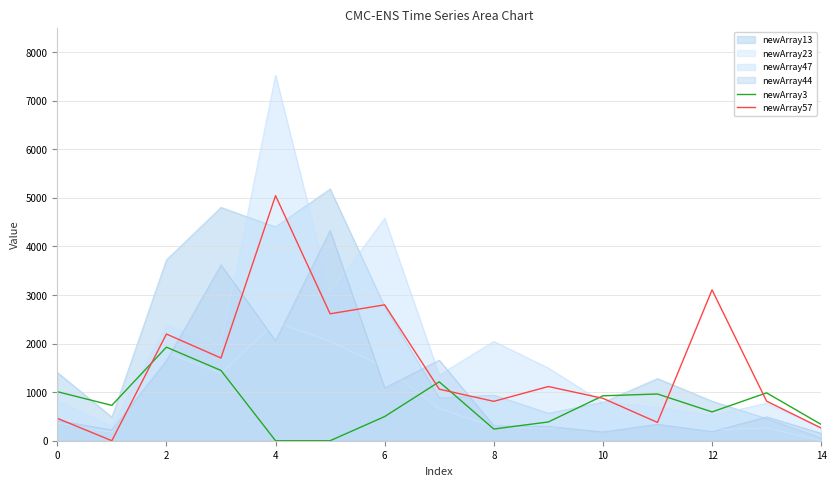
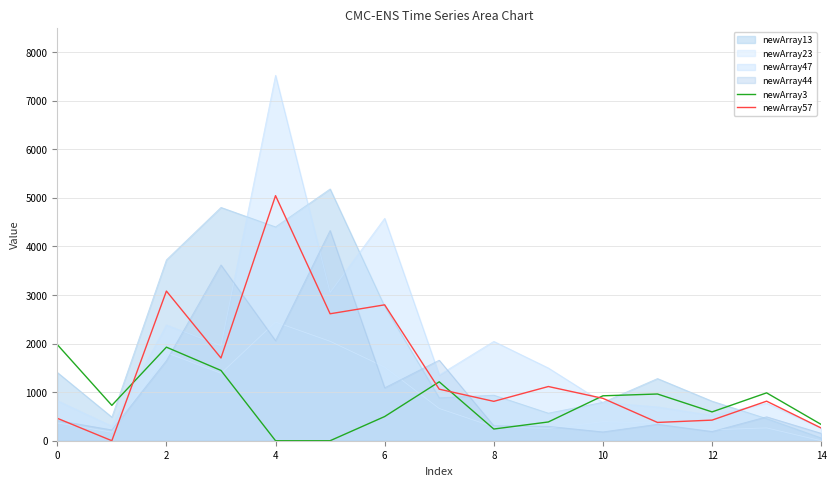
newArray3, 0: 1000 -> 2000
newArray57, 2: 2200 -> 3100
newArray57, 12: 3100 -> 400
